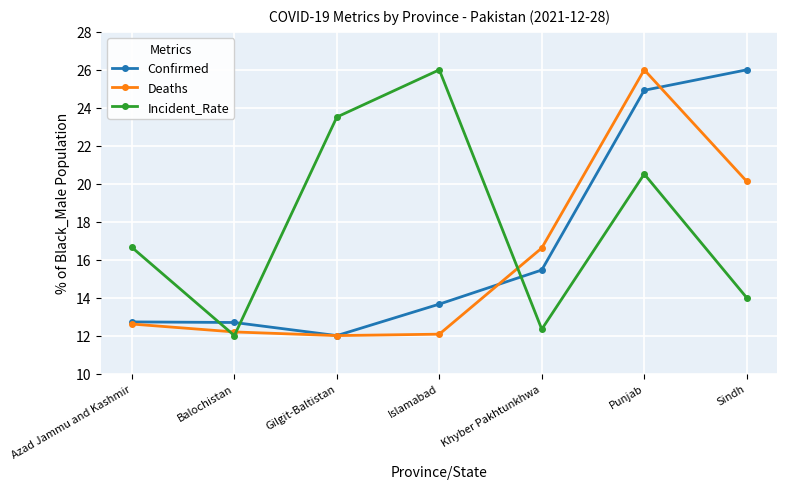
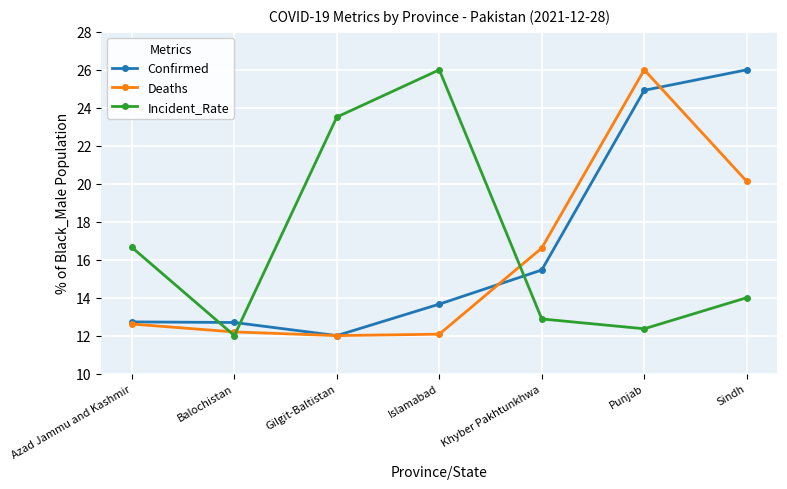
Incident_Rate, Khyber Pakhtunkhwa: 12.3 -> 12.9
Incident_Rate, Punjab: 20.5 -> 12.4
